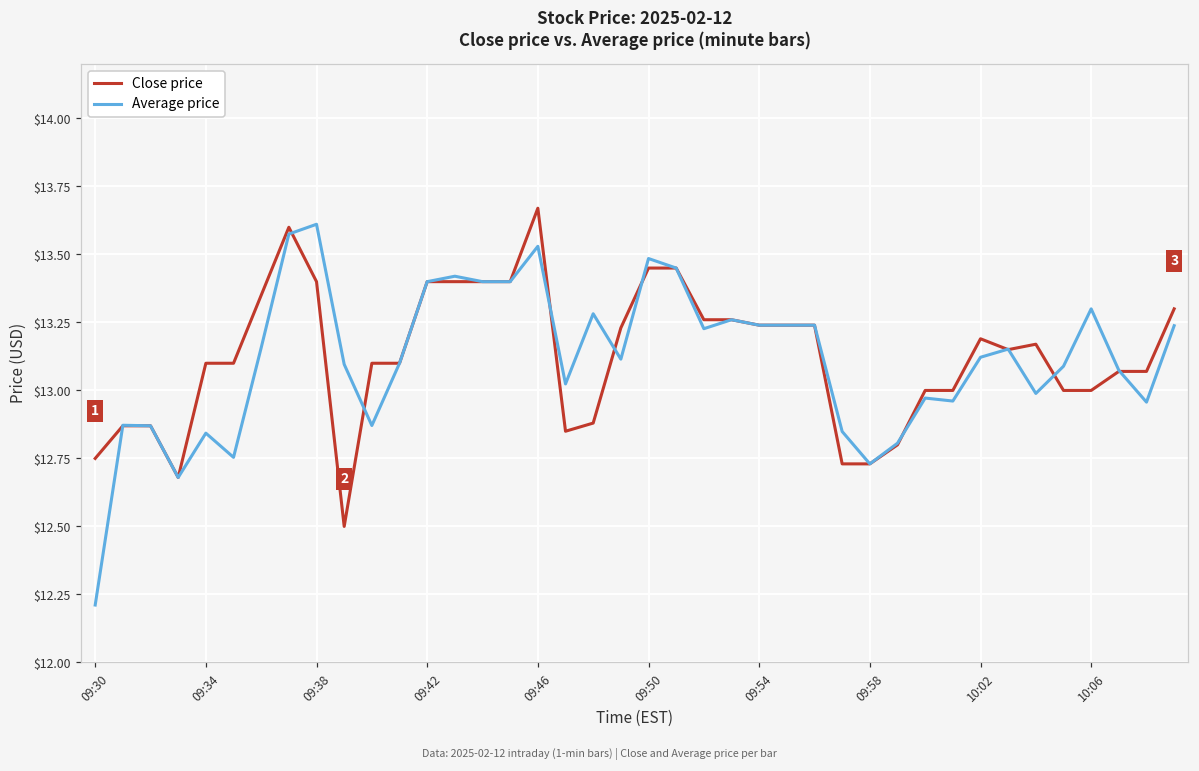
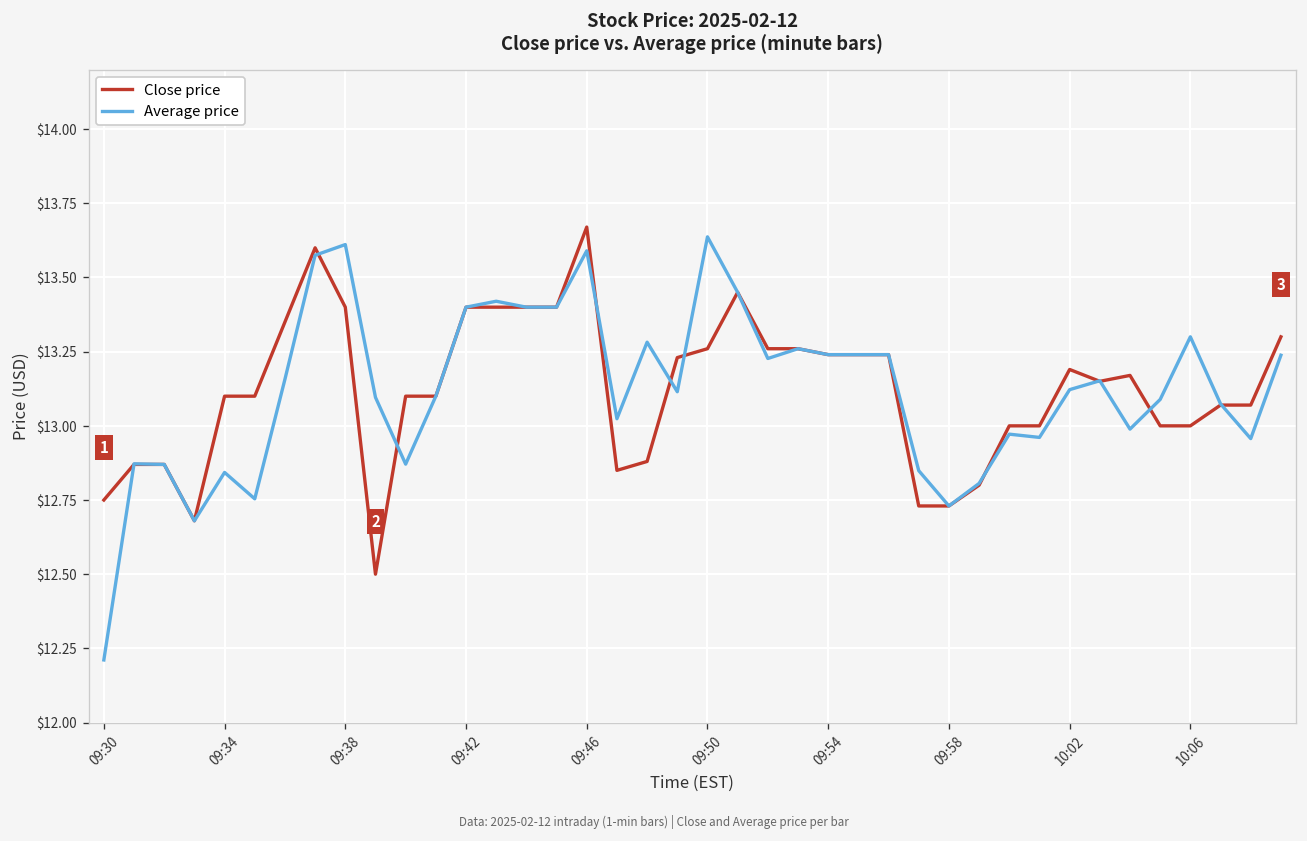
Average price, 09:46: $13.53 -> $13.59
Close price, 09:50: $13.45 -> $13.26
Average price, 09:50: $13.49 -> $13.64
